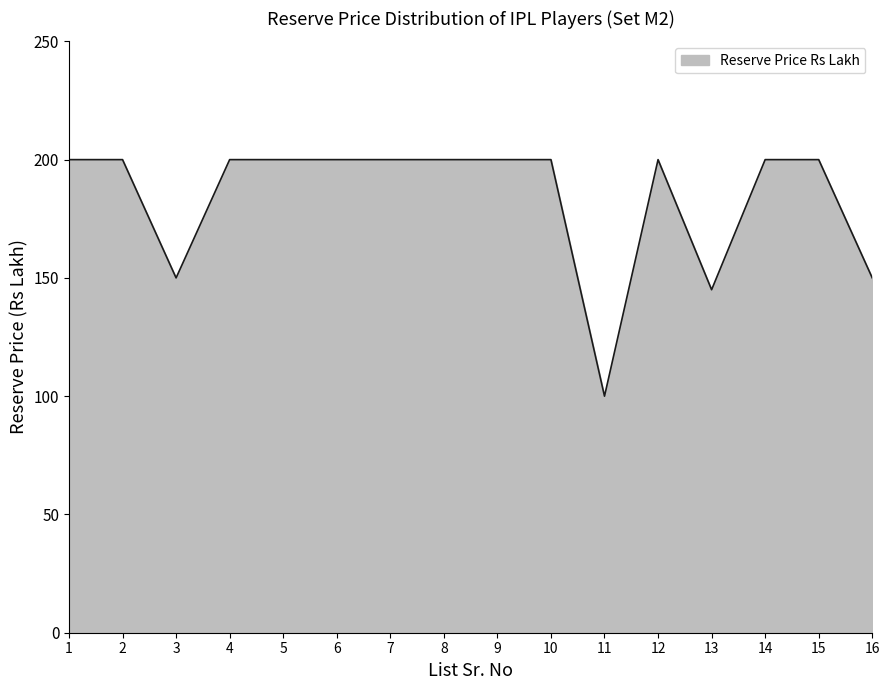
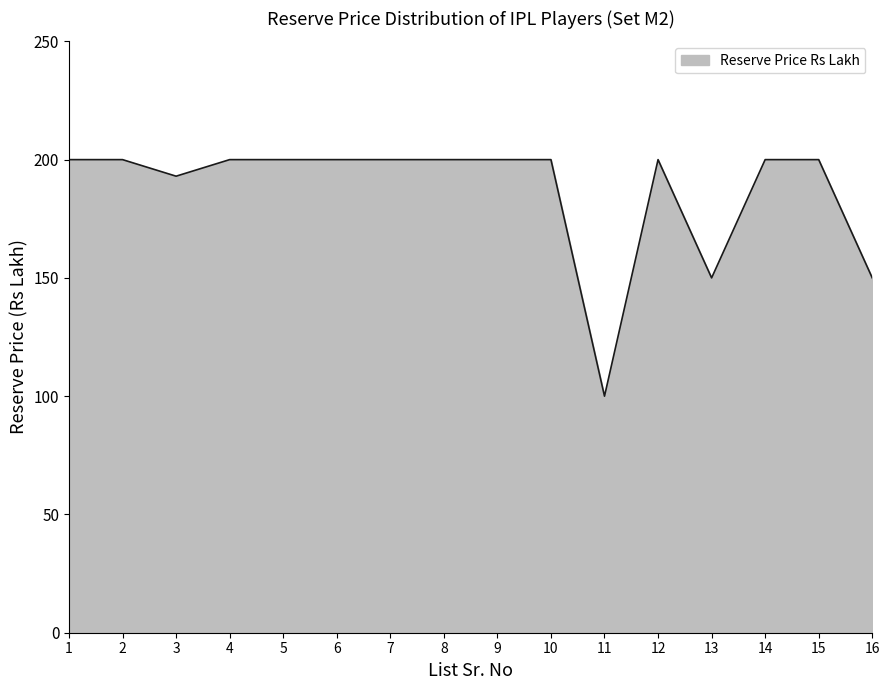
3: 150 -> 193
13: 145 -> 150
